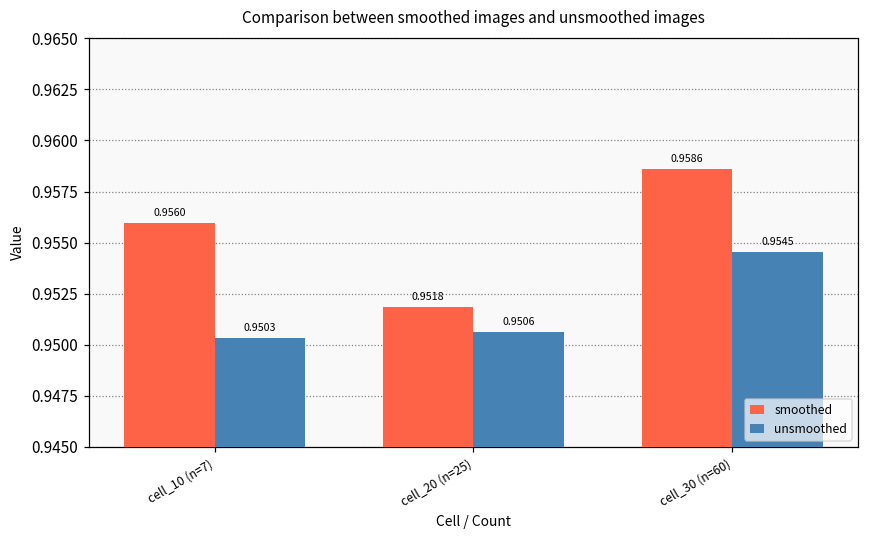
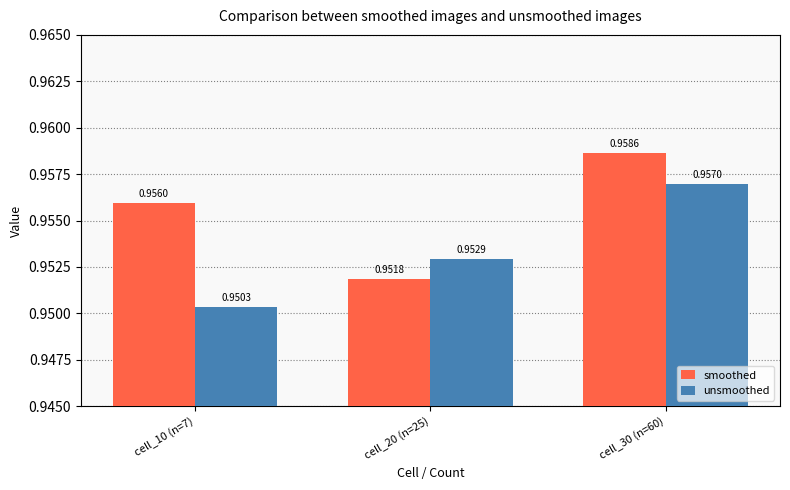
unsmoothed, cell_20 (n=25): 0.9506 -> 0.9529
unsmoothed, cell_30 (n=60): 0.9545 -> 0.9570
